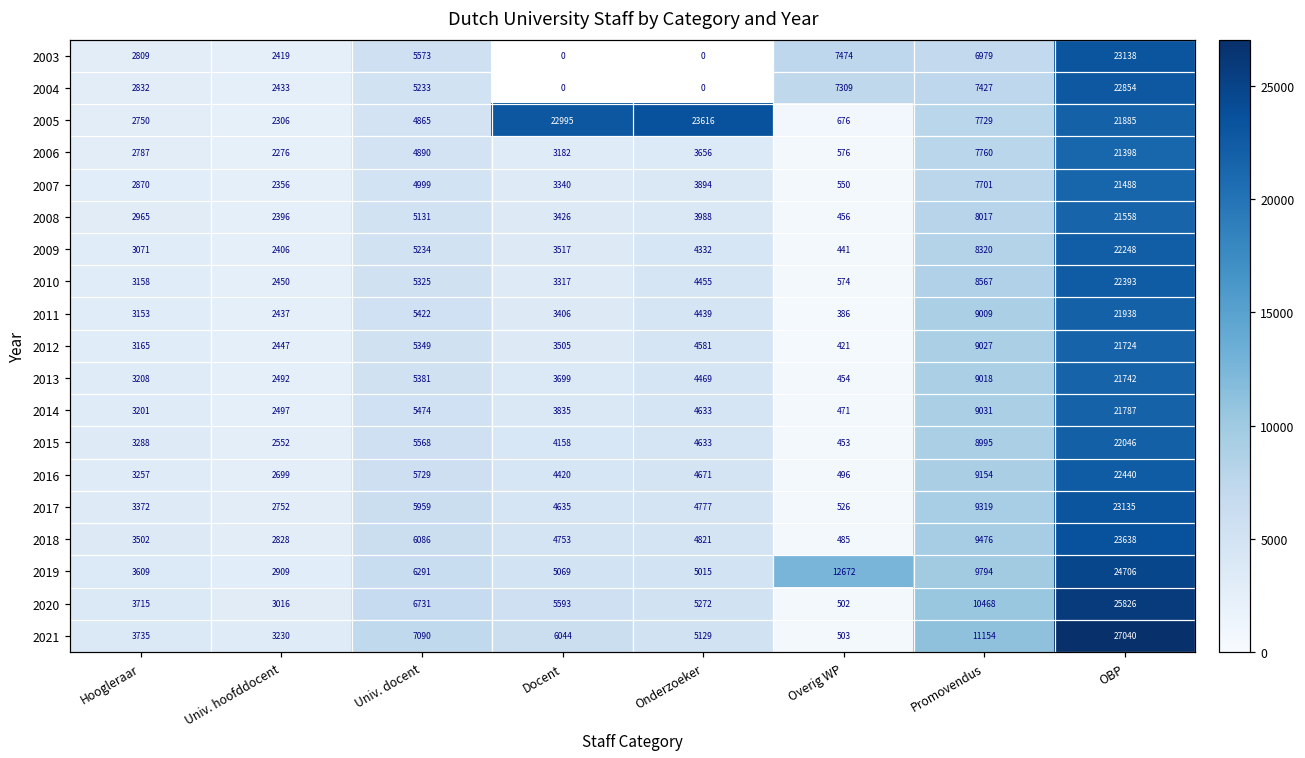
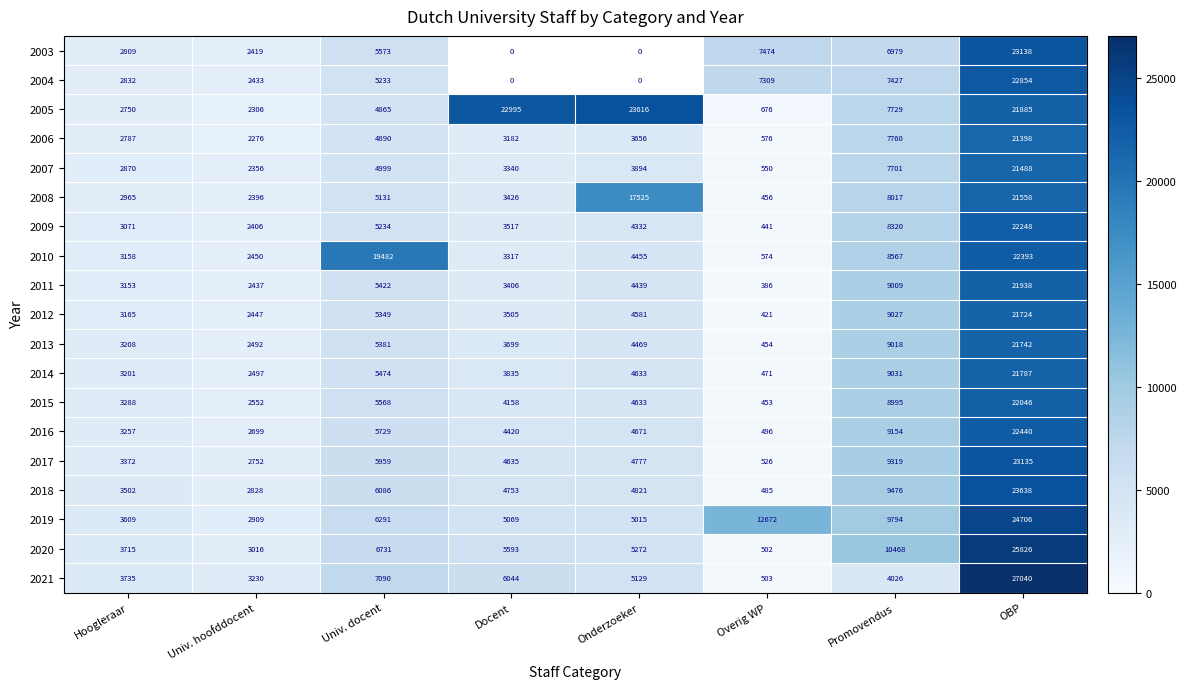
2008, Onderzoeker: 3988 -> 17525
2010, Univ. docent: 5325 -> 19482
2021, Promovendus: 11154 -> 4026
